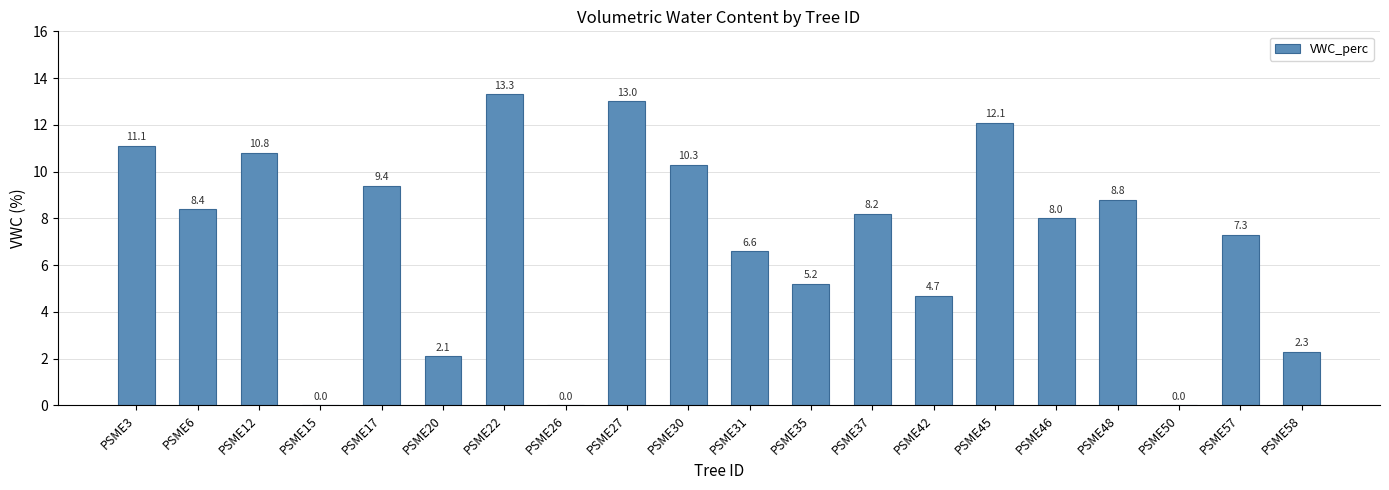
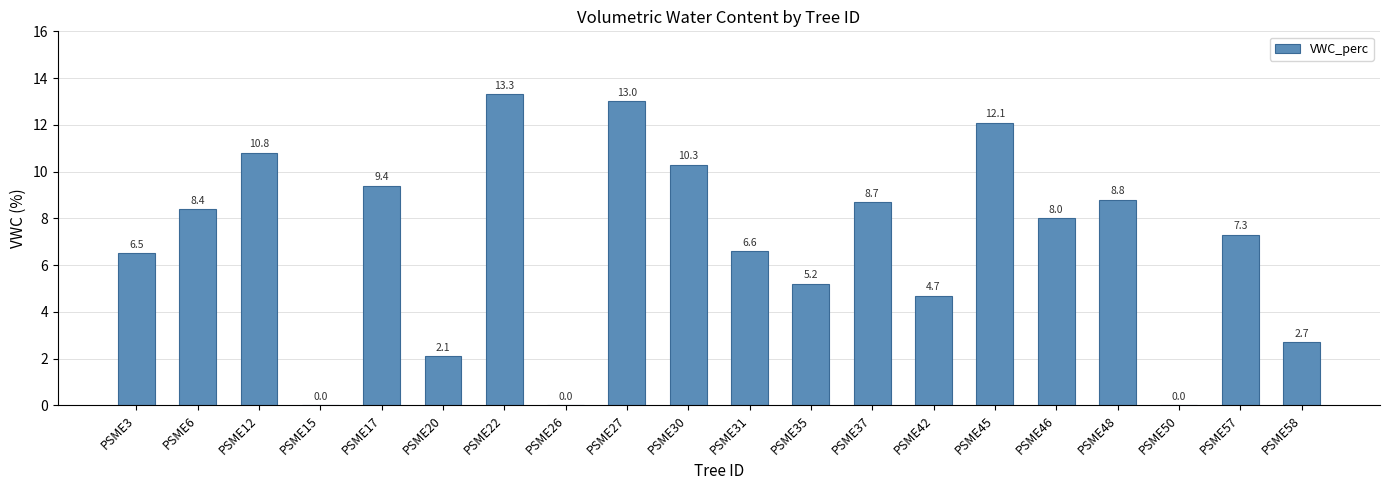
PSME3: 11.1 -> 6.5
PSME37: 8.2 -> 8.7
PSME58: 2.3 -> 2.7
